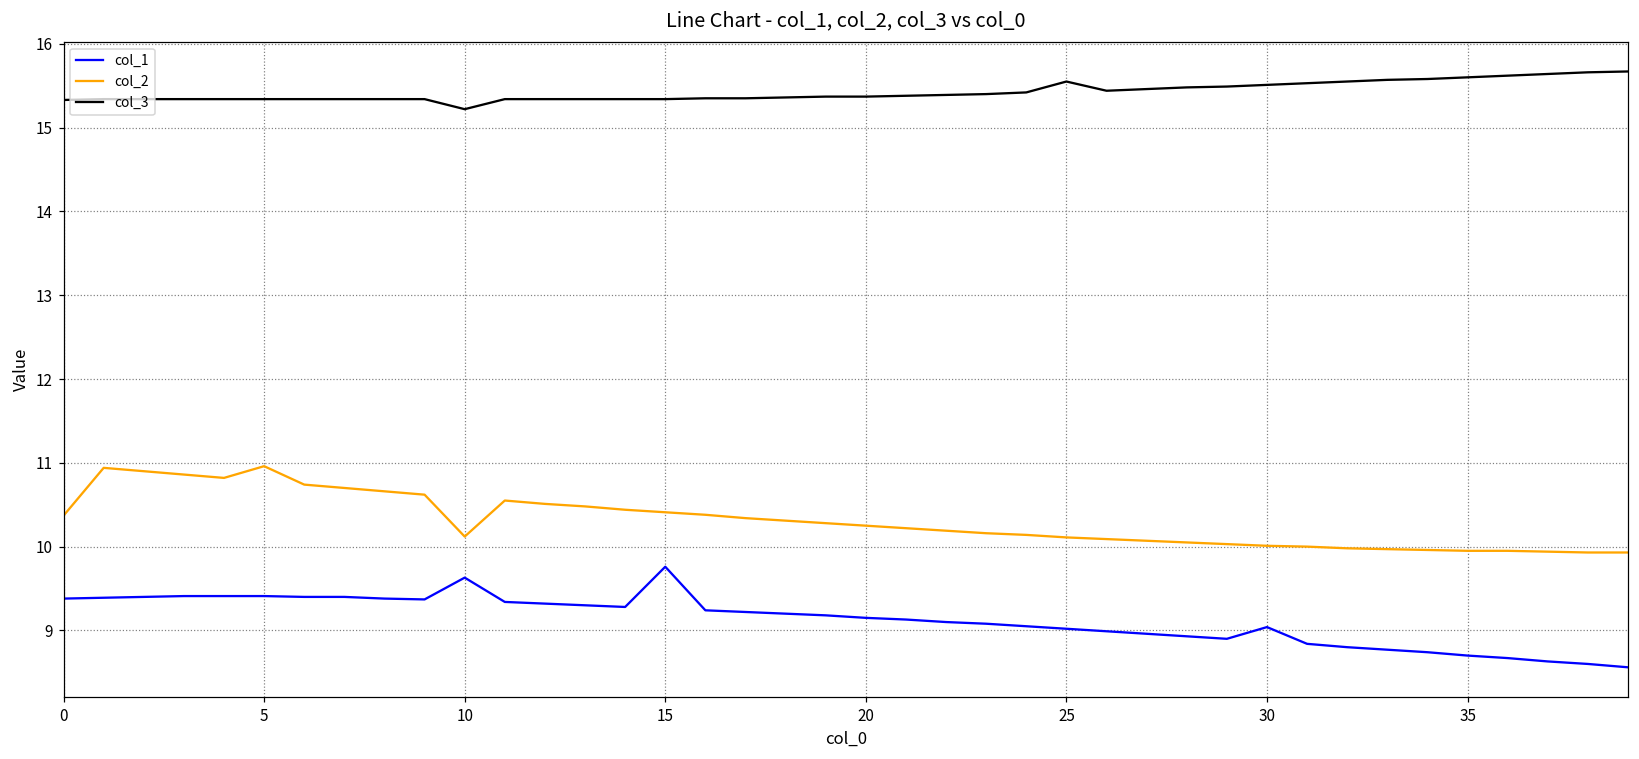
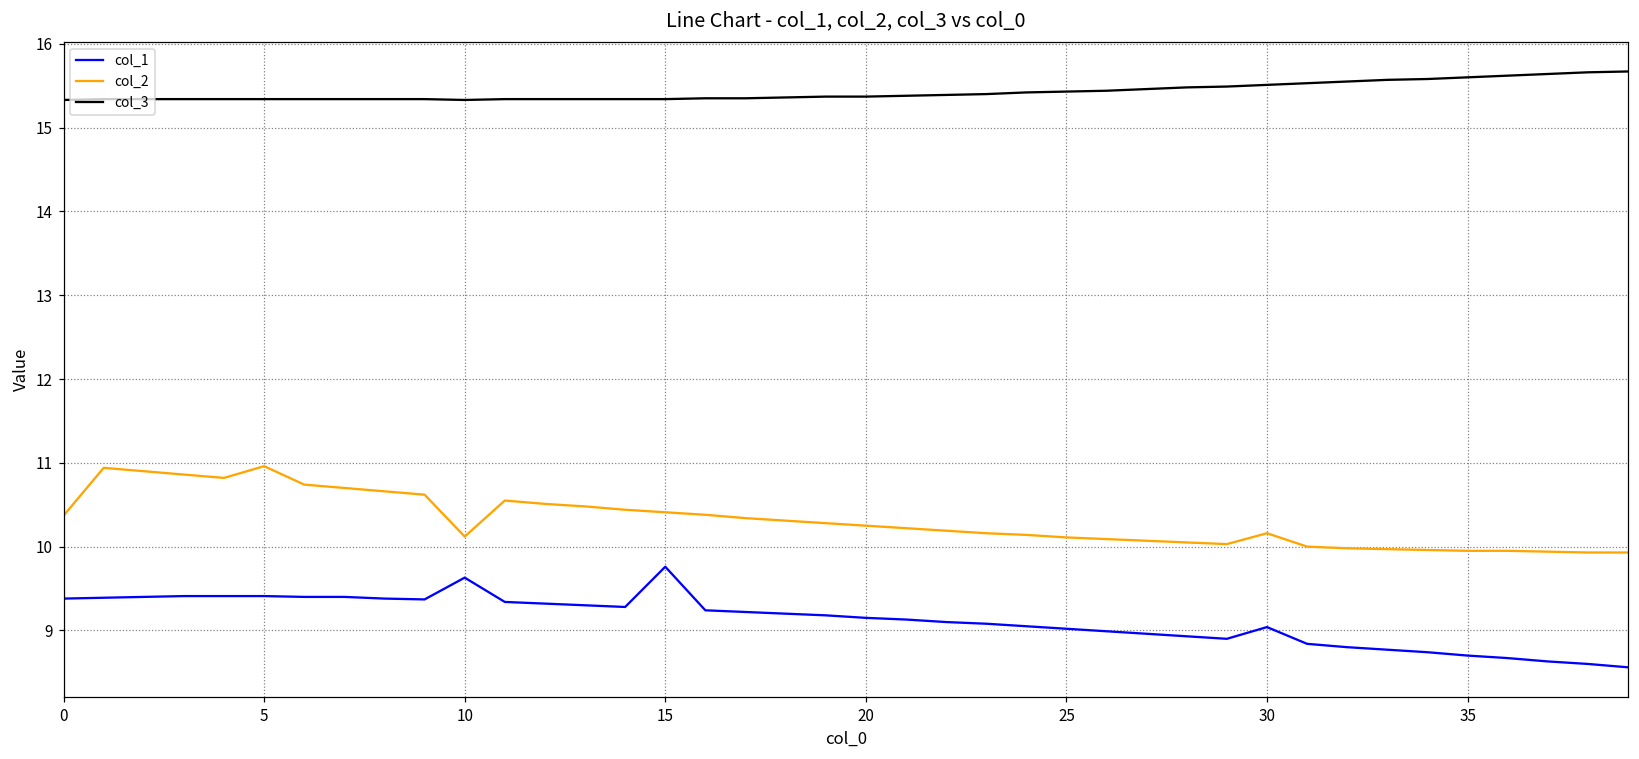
col_3, 10: 15.2 -> 15.3
col_3, 25: 15.6 -> 15.4
col_2, 30: 10.0 -> 10.2
